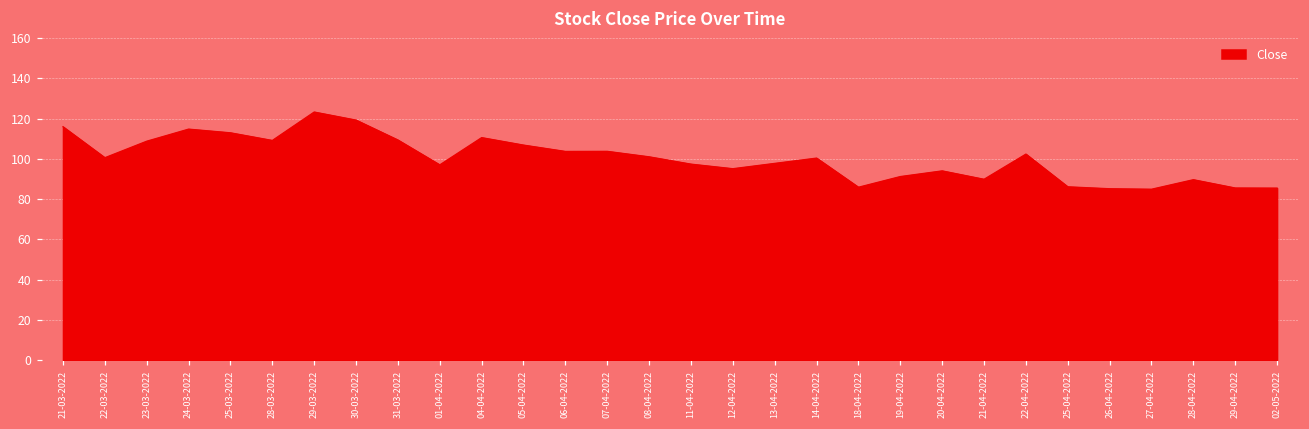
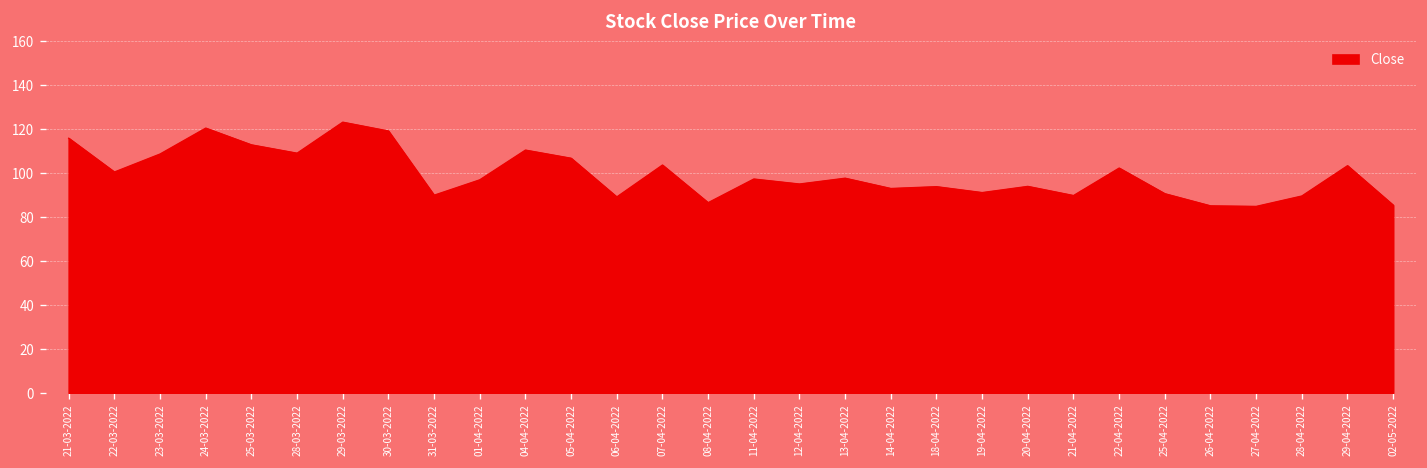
24-03-2022: 115 -> 121
31-03-2022: 109 -> 90
06-04-2022: 104 -> 89
08-04-2022: 101 -> 87
14-04-2022: 100 -> 93
18-04-2022: 86 -> 94
25-04-2022: 86 -> 91
29-04-2022: 86 -> 103
